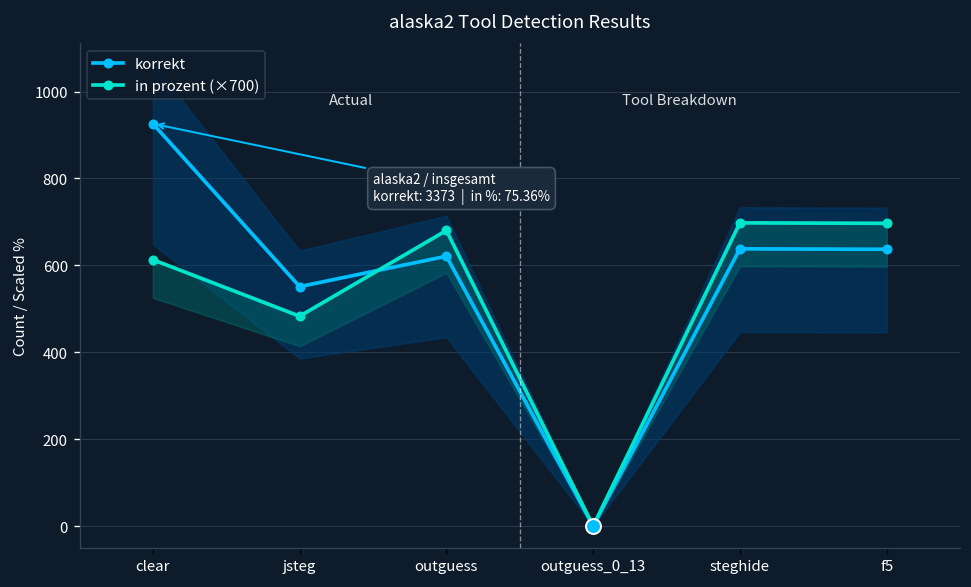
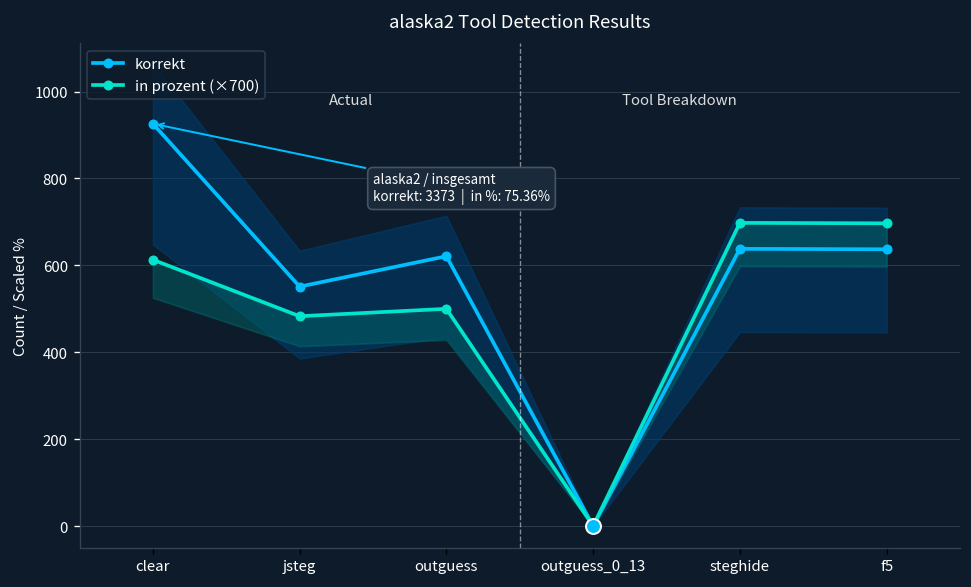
in prozent (×700), outguess: 680 -> 500
